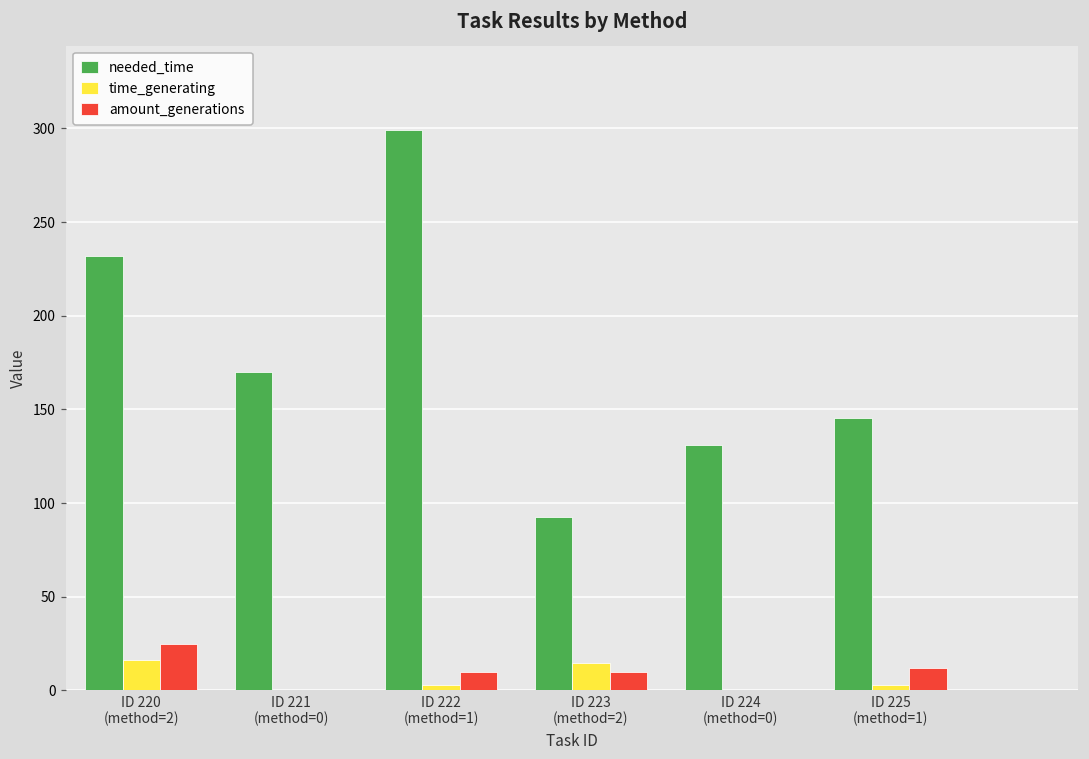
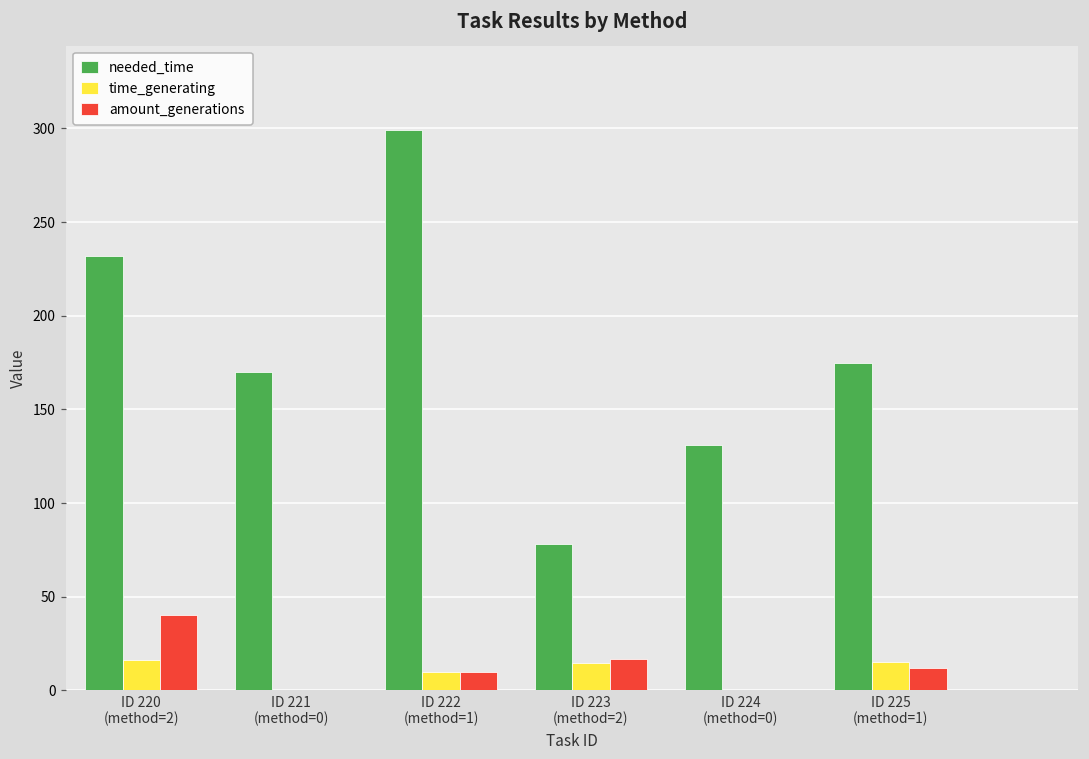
amount_generations, ID 220 (method=2): 25 -> 40
time_generating, ID 222 (method=1): 3 -> 10
needed_time, ID 223 (method=2): 92 -> 78
amount_generations, ID 223 (method=2): 10 -> 17
needed_time, ID 225 (method=1): 145 -> 175
time_generating, ID 225 (method=1): 3 -> 15
